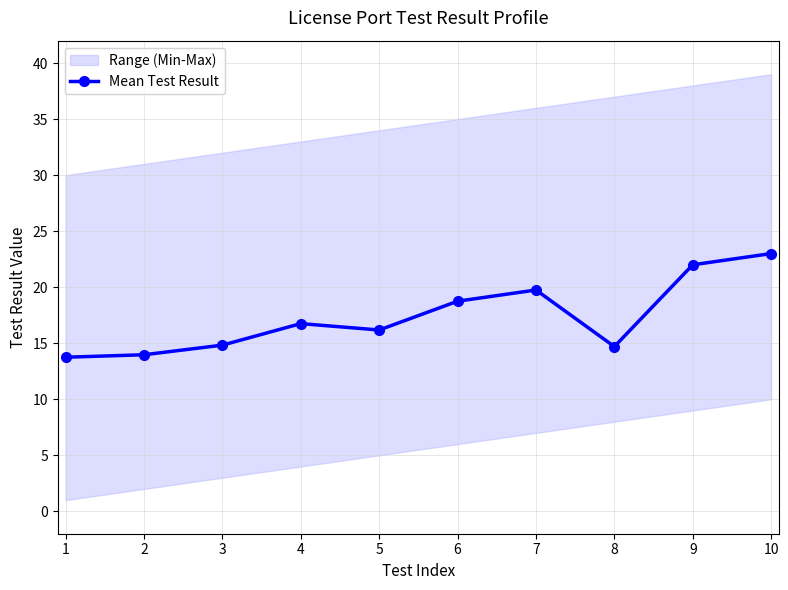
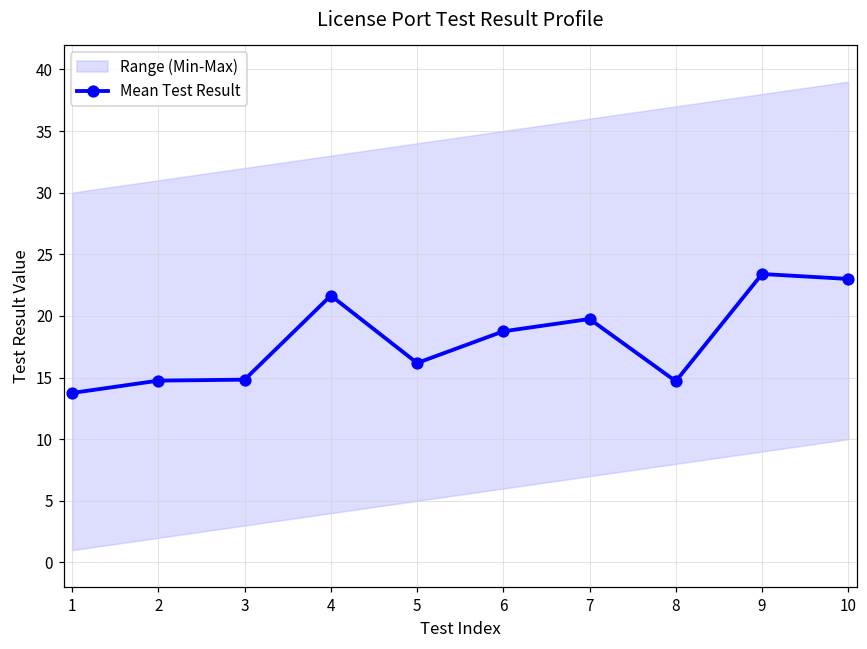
Mean Test Result, 2: 14.0 -> 14.8
Mean Test Result, 4: 16.8 -> 21.7
Mean Test Result, 9: 22.0 -> 23.4
